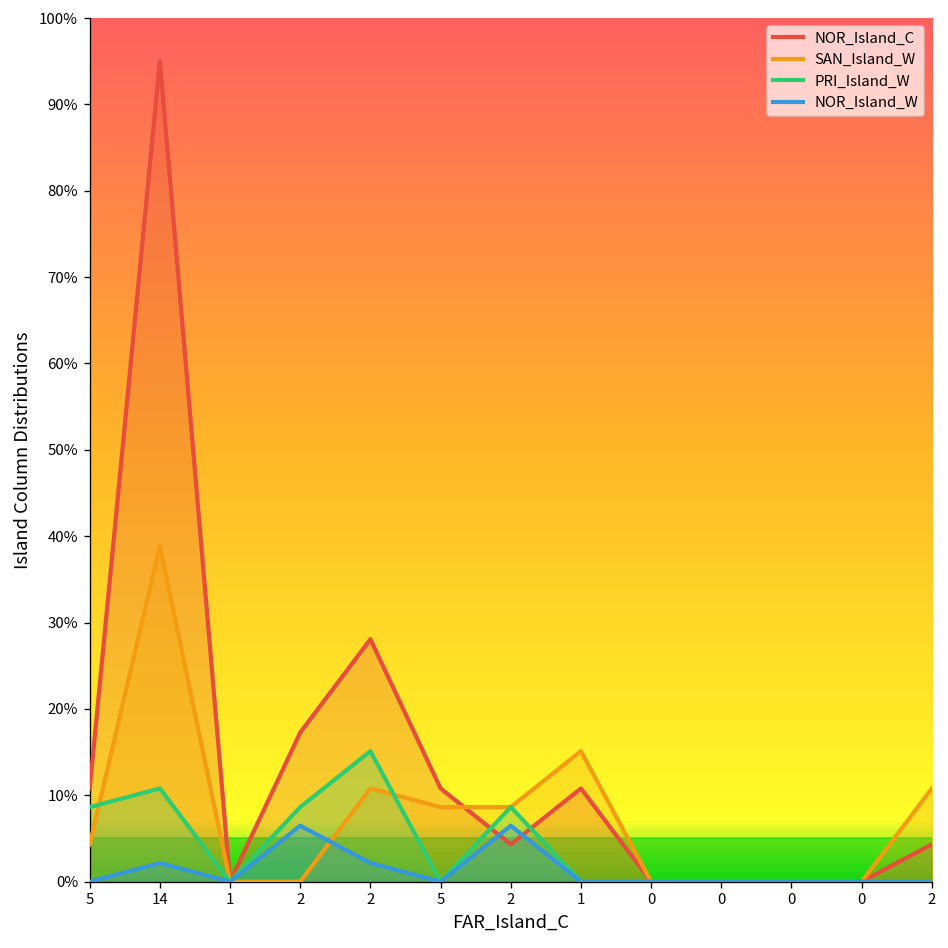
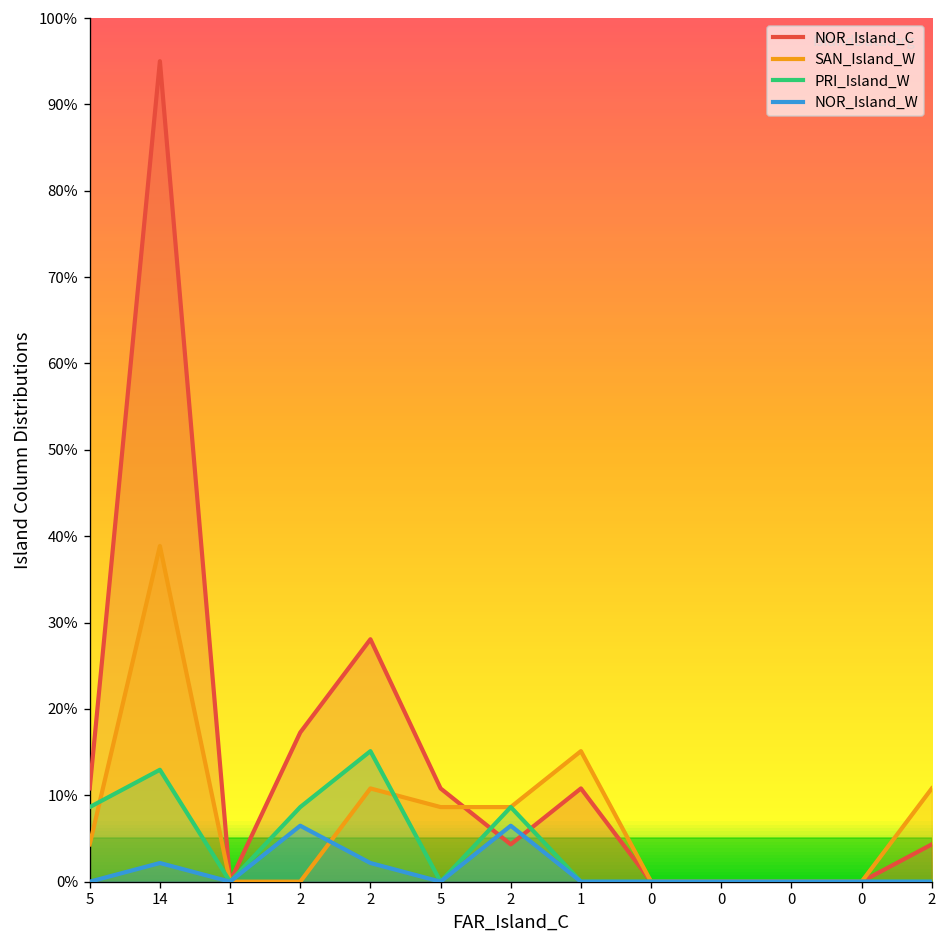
PRI_Island_W, 14: 11% -> 13%
